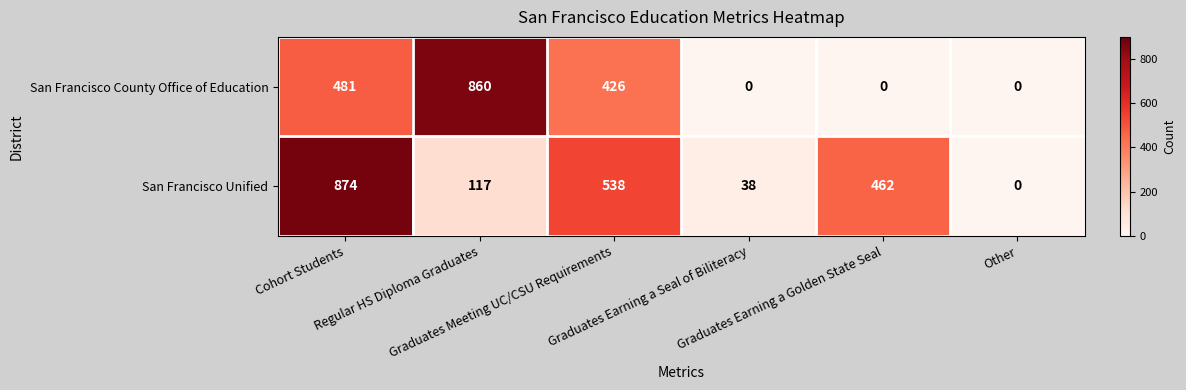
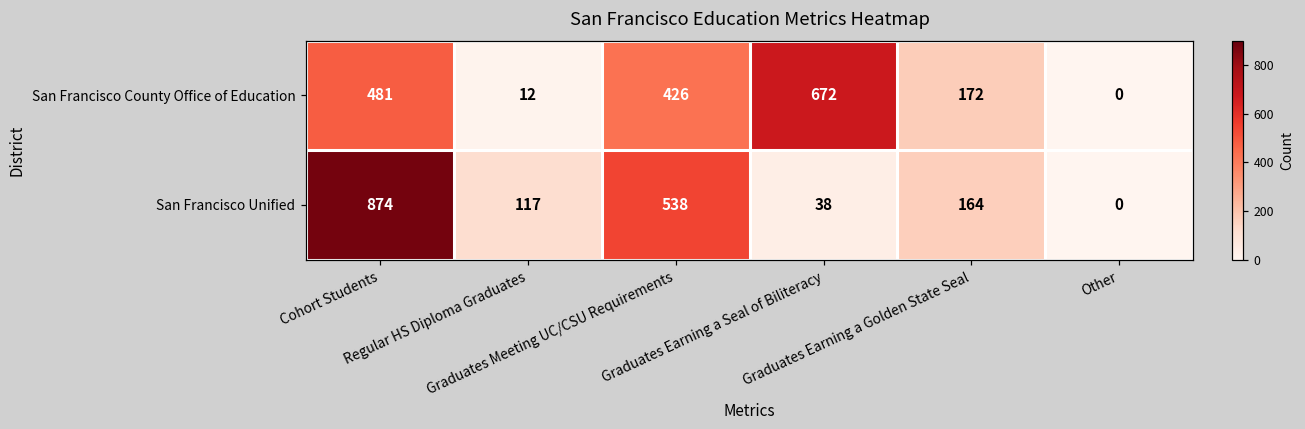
San Francisco County Office of Education, Regular HS Diploma Graduates: 860 -> 12
San Francisco County Office of Education, Graduates Earning a Seal of Biliteracy: 0 -> 672
San Francisco County Office of Education, Graduates Earning a Golden State Seal: 0 -> 172
San Francisco Unified, Graduates Earning a Golden State Seal: 462 -> 164
